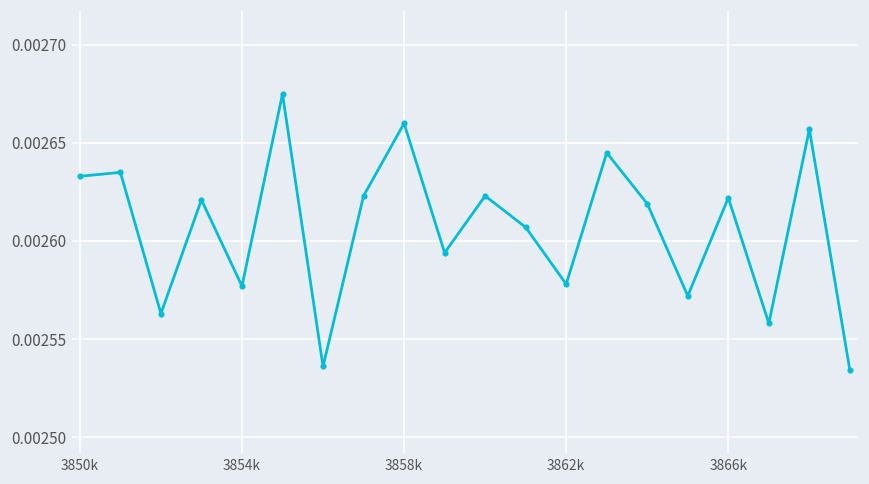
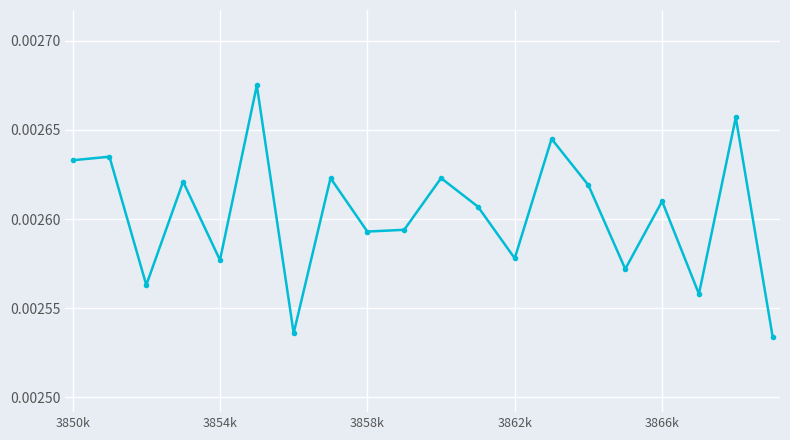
3858k: 0.002660 -> 0.002593
3866k: 0.002622 -> 0.002610
